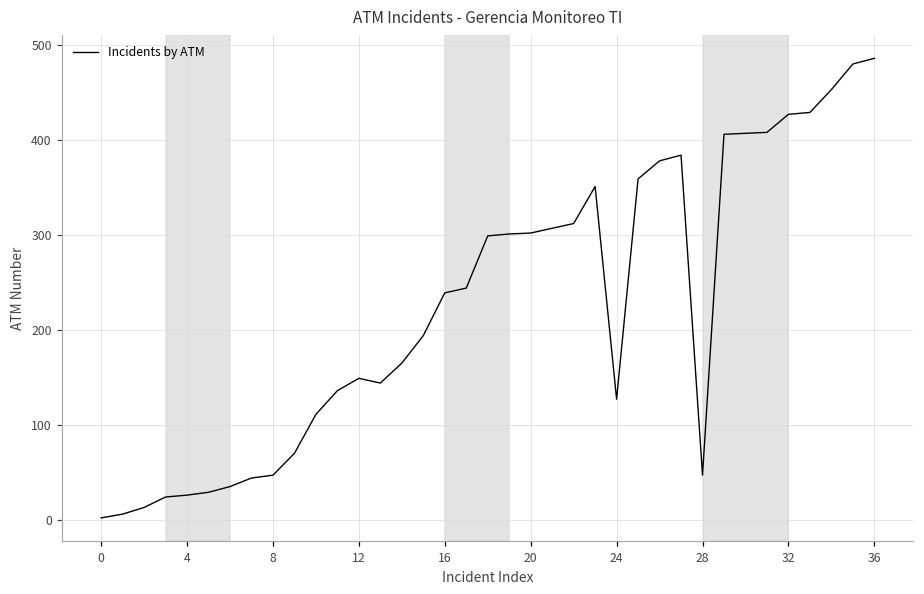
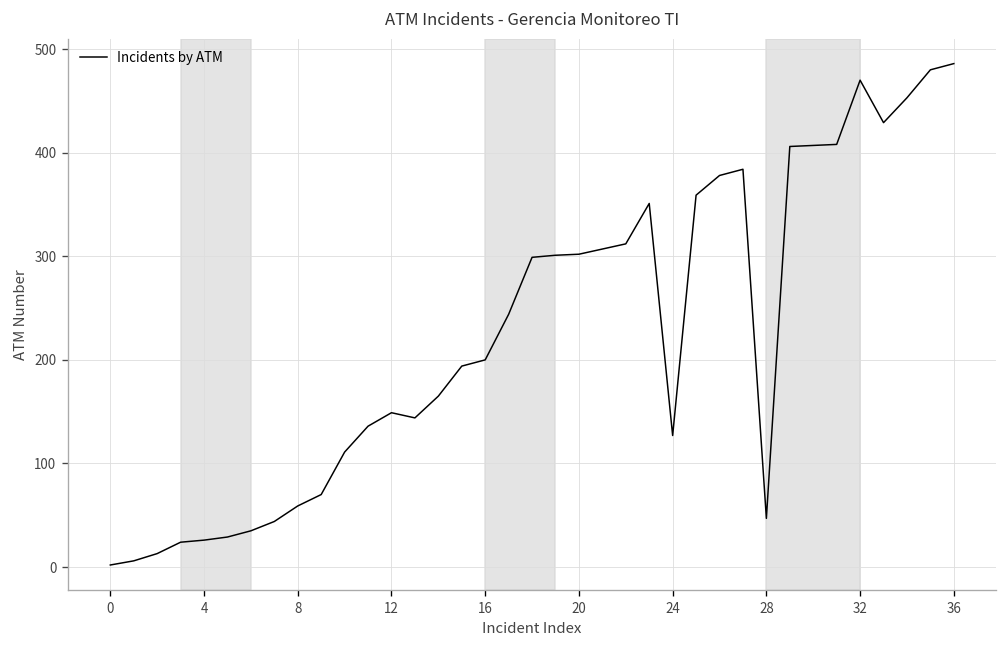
8: 50 -> 60
16: 240 -> 200
32: 430 -> 470
